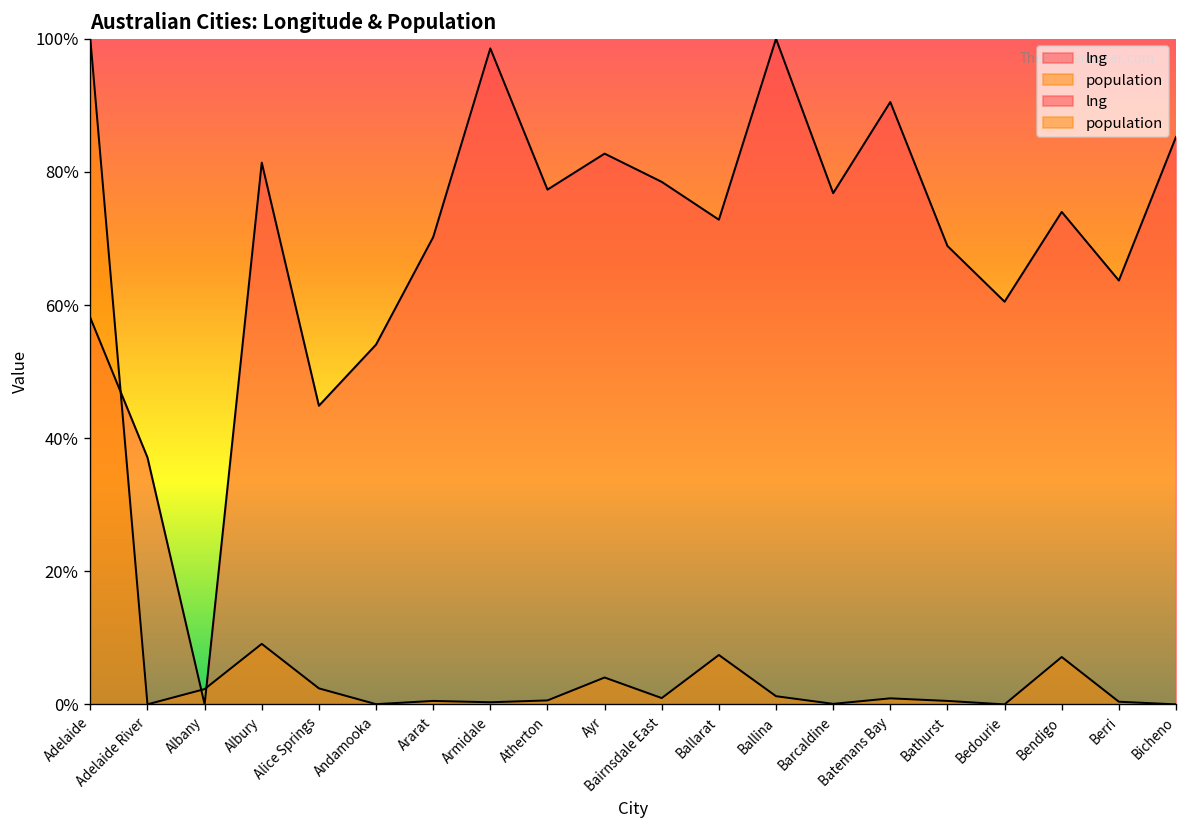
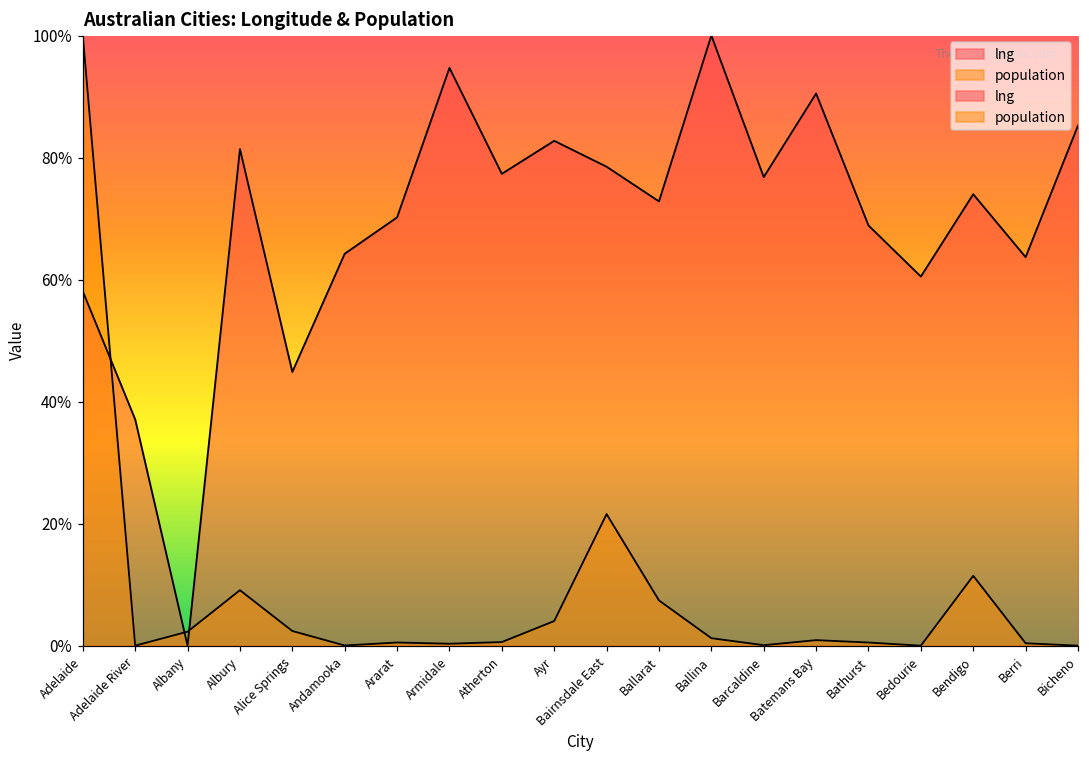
lng, Andamooka: 54% -> 64%
lng, Armidale: 99% -> 95%
population, Bairnsdale East: 1% -> 22%
population, Bendigo: 7% -> 11%
